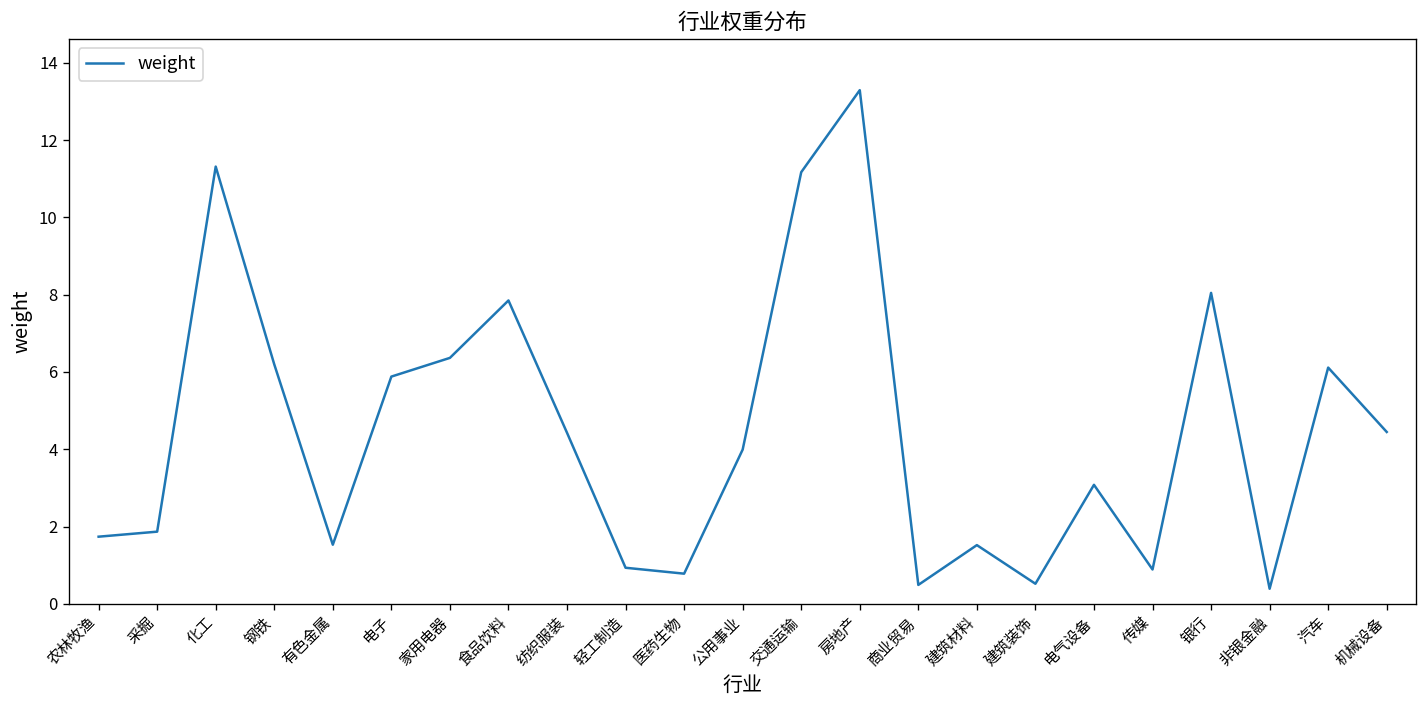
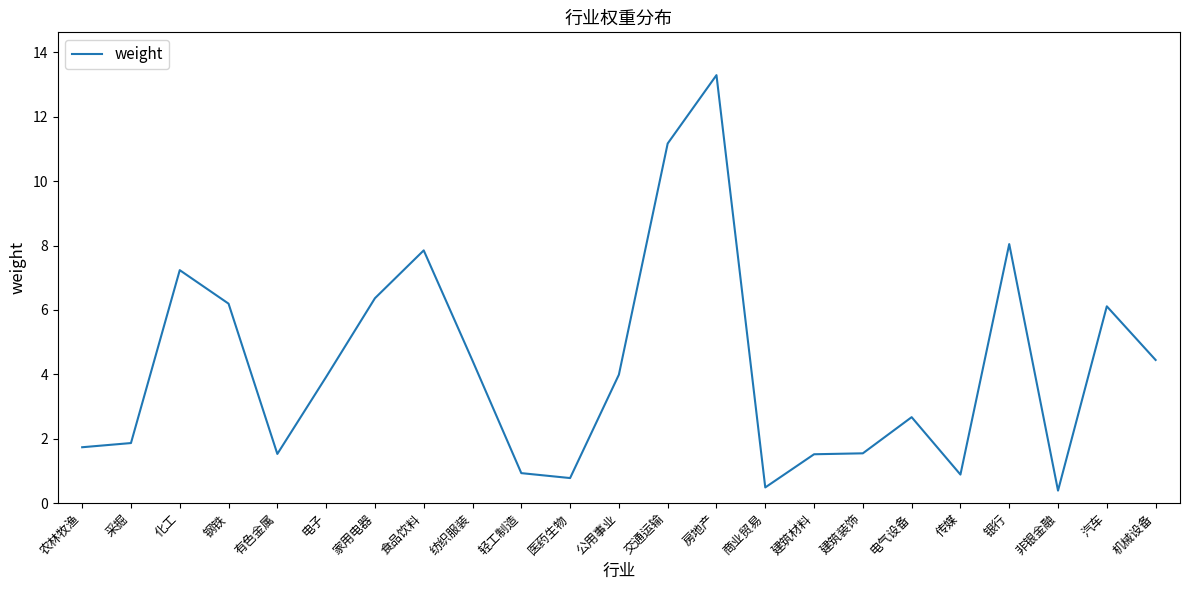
化工: 11.3 -> 7.2
电子: 5.9 -> 3.9
建筑装饰: 0.5 -> 1.5
电气设备: 3.1 -> 2.7
